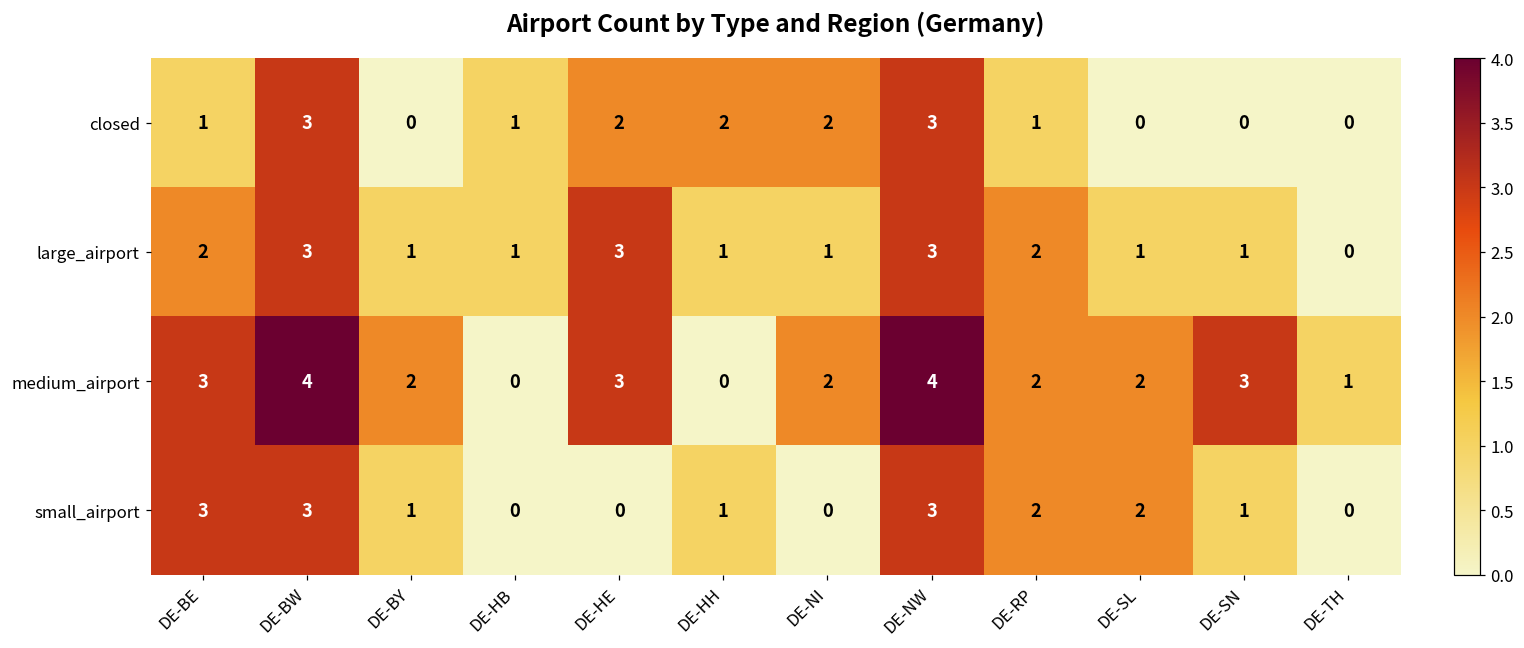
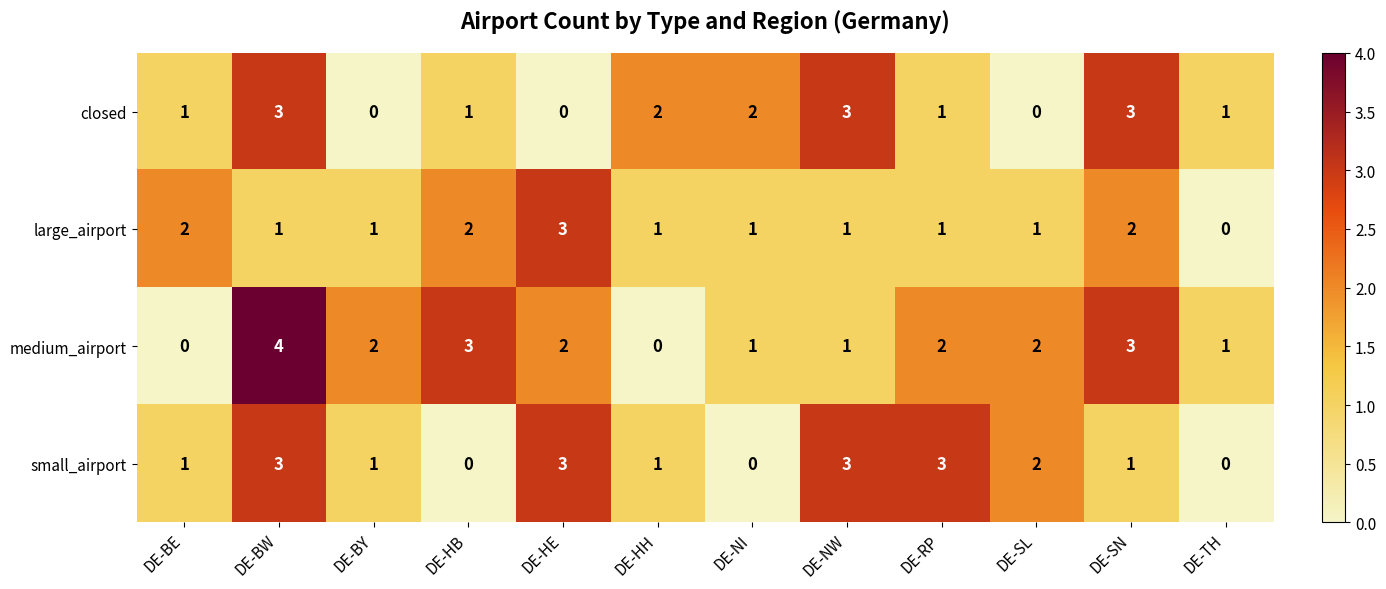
closed, DE-HE: 2 -> 0
closed, DE-SN: 0 -> 3
closed, DE-TH: 0 -> 1
large_airport, DE-BW: 3 -> 1
large_airport, DE-HB: 1 -> 2
large_airport, DE-NW: 3 -> 1
large_airport, DE-RP: 2 -> 1
large_airport, DE-SN: 1 -> 2
medium_airport, DE-BE: 3 -> 0
medium_airport, DE-HB: 0 -> 3
medium_airport, DE-HE: 3 -> 2
medium_airport, DE-NI: 2 -> 1
medium_airport, DE-NW: 4 -> 1
small_airport, DE-BE: 3 -> 1
small_airport, DE-HE: 0 -> 3
small_airport, DE-RP: 2 -> 3
